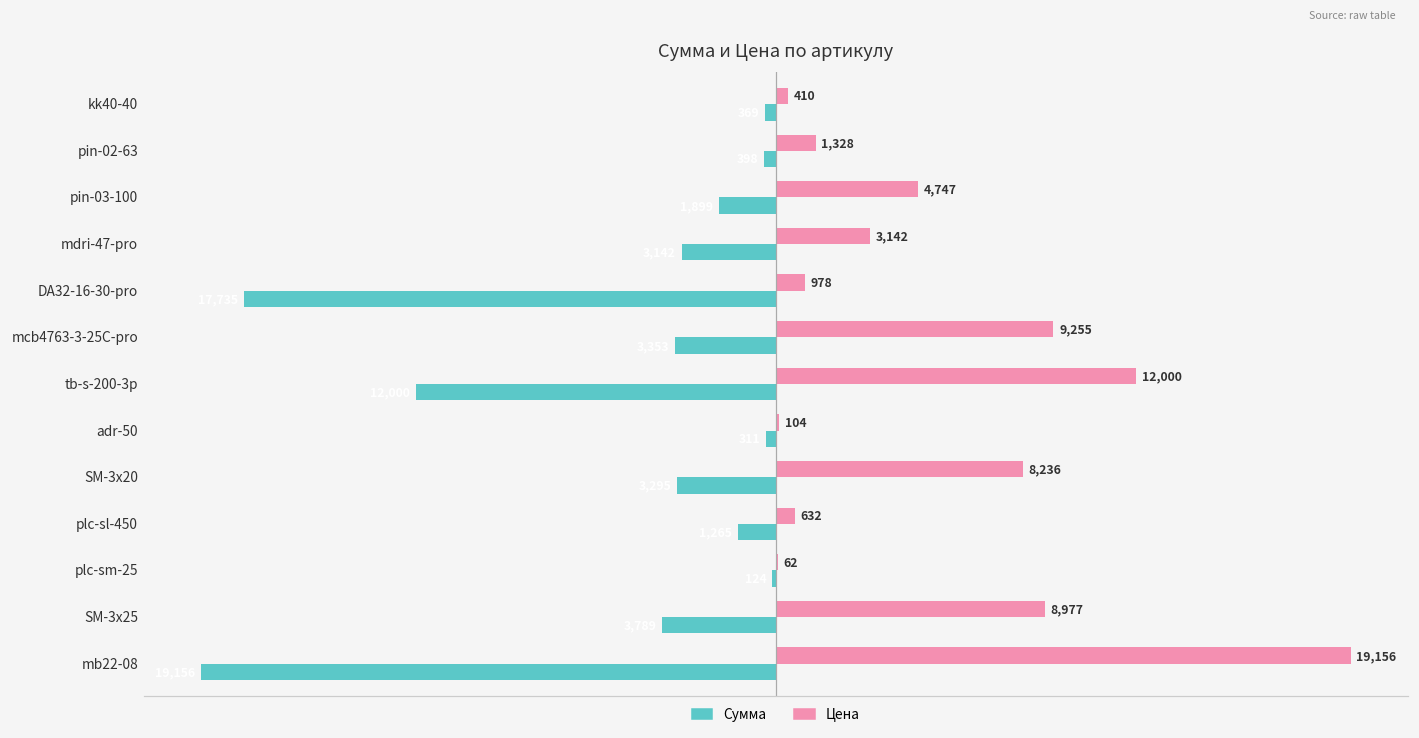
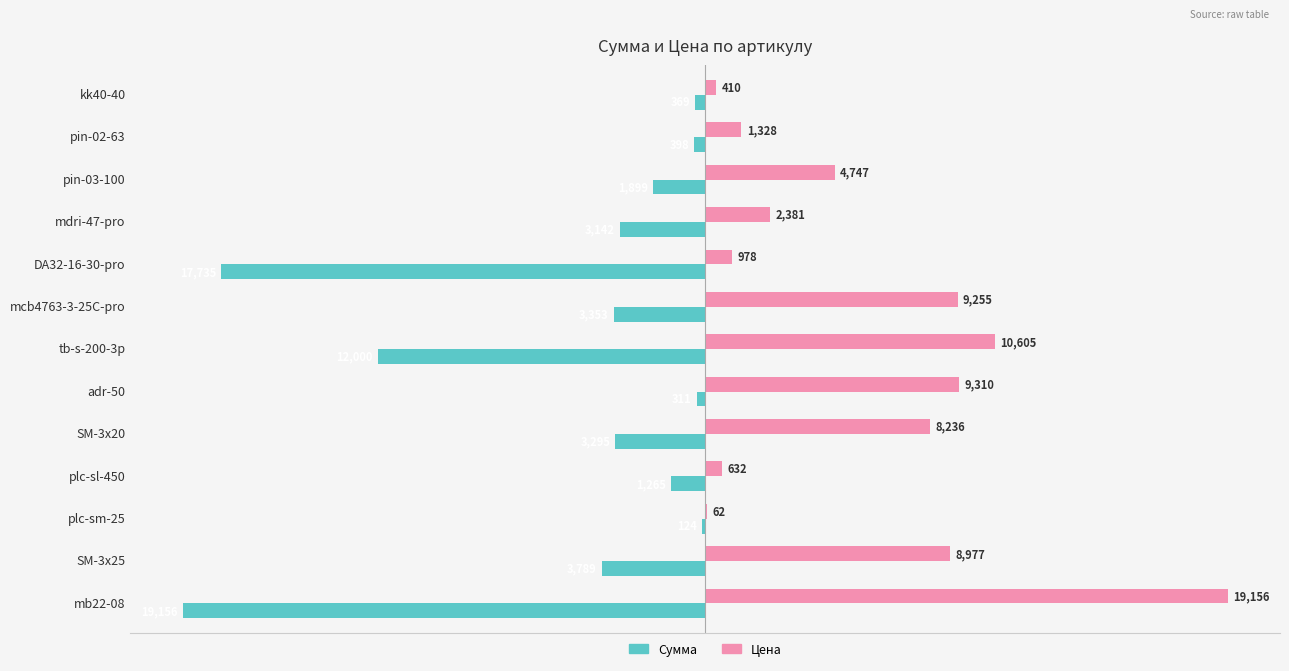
Цена, mdri-47-pro: 3,142 -> 2,381
Цена, tb-s-200-3p: 12,000 -> 10,605
Цена, adr-50: 104 -> 9,310
